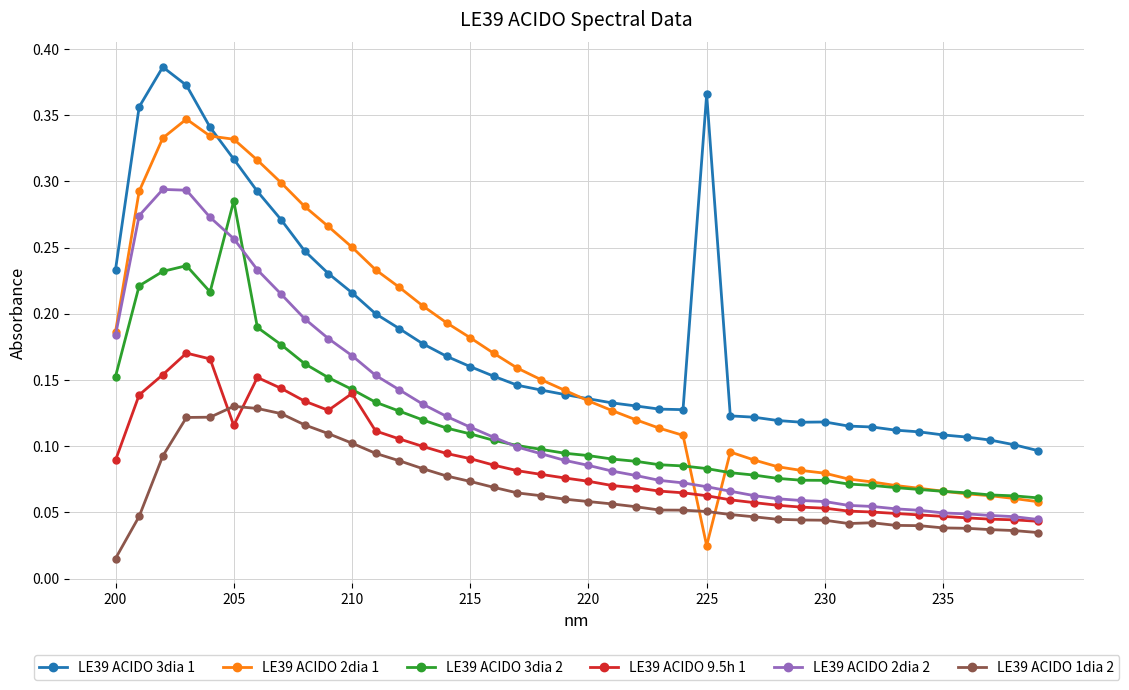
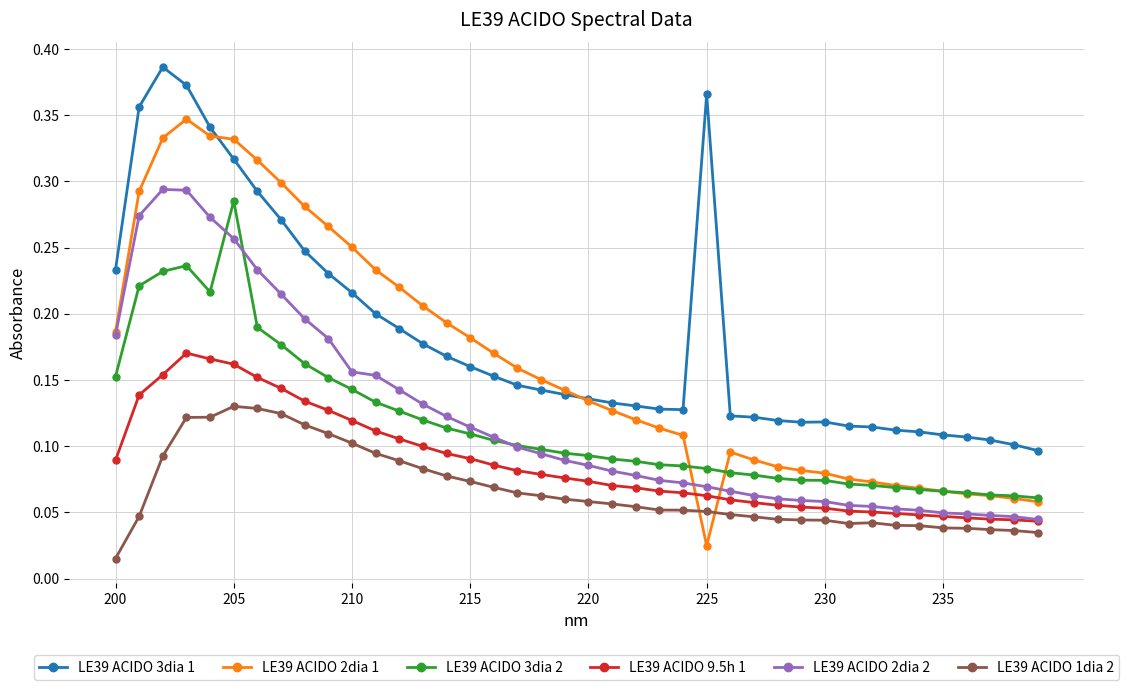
LE39 ACIDO 9.5h 1, 205: 0.116 -> 0.162
LE39 ACIDO 9.5h 1, 210: 0.140 -> 0.119
LE39 ACIDO 2dia 2, 210: 0.168 -> 0.156
